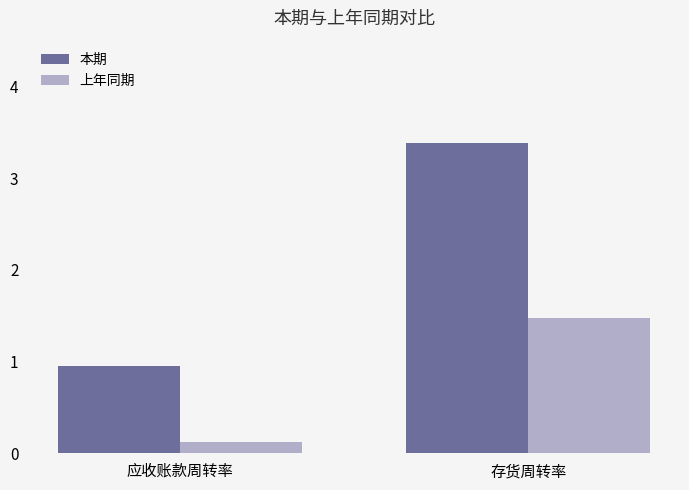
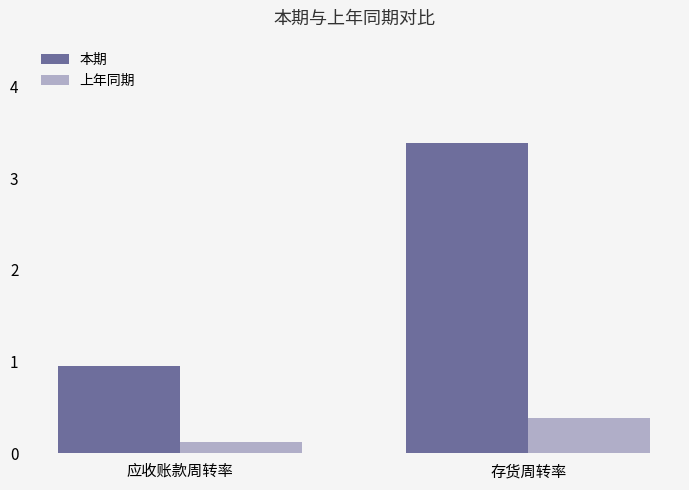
上年同期, 存货周转率: 1.5 -> 0.4
